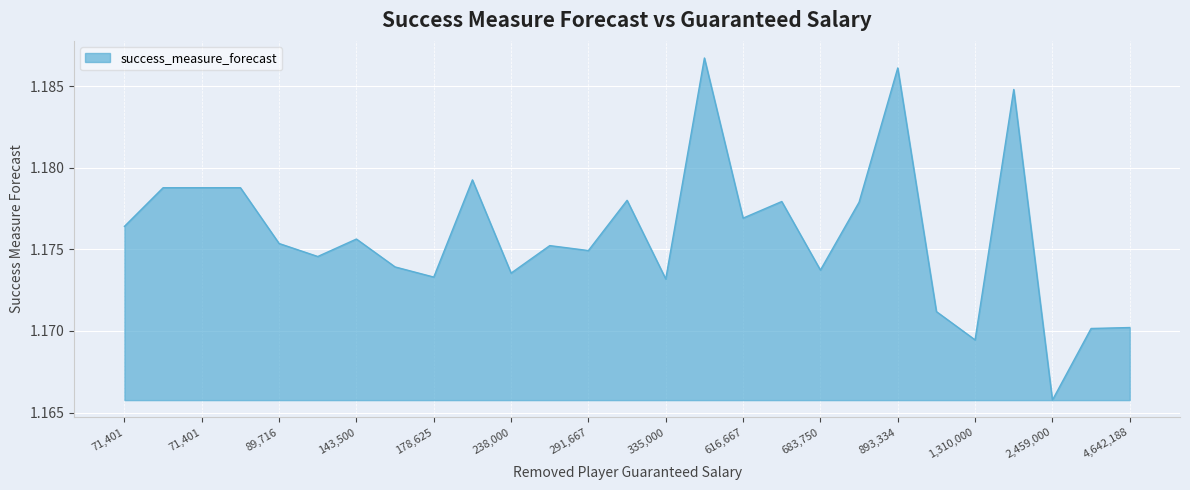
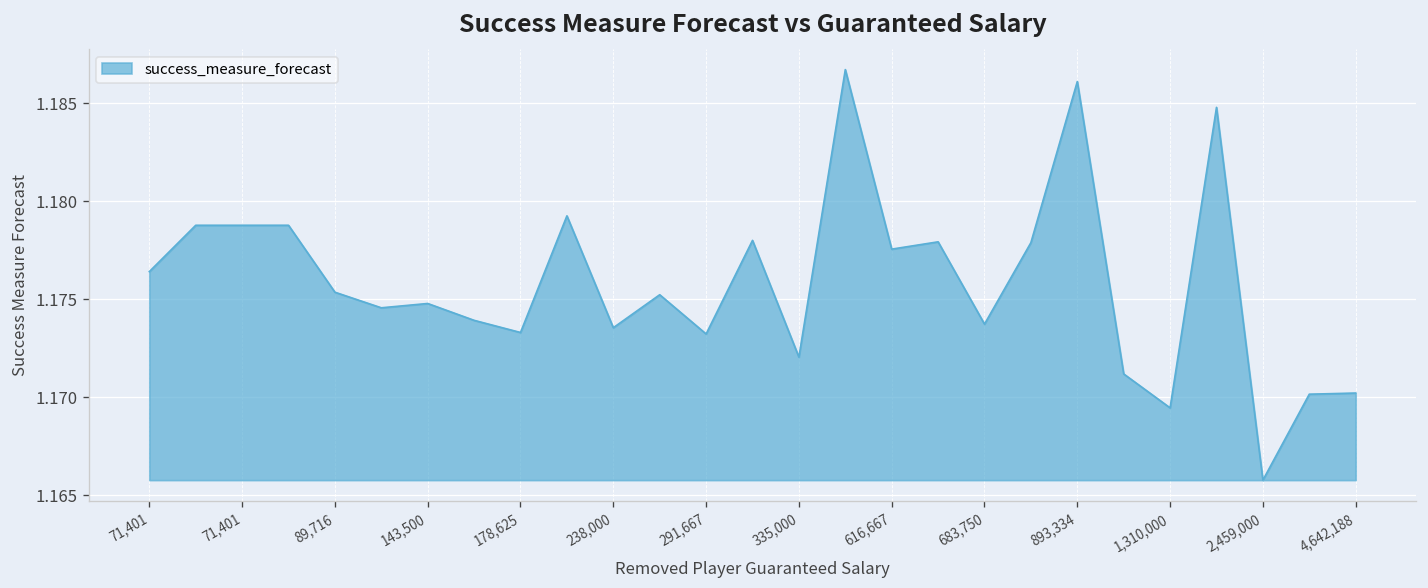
143,500: 1.1756 -> 1.1748
291,667: 1.1749 -> 1.1732
335,000: 1.1732 -> 1.1720
616,667: 1.1769 -> 1.1776
